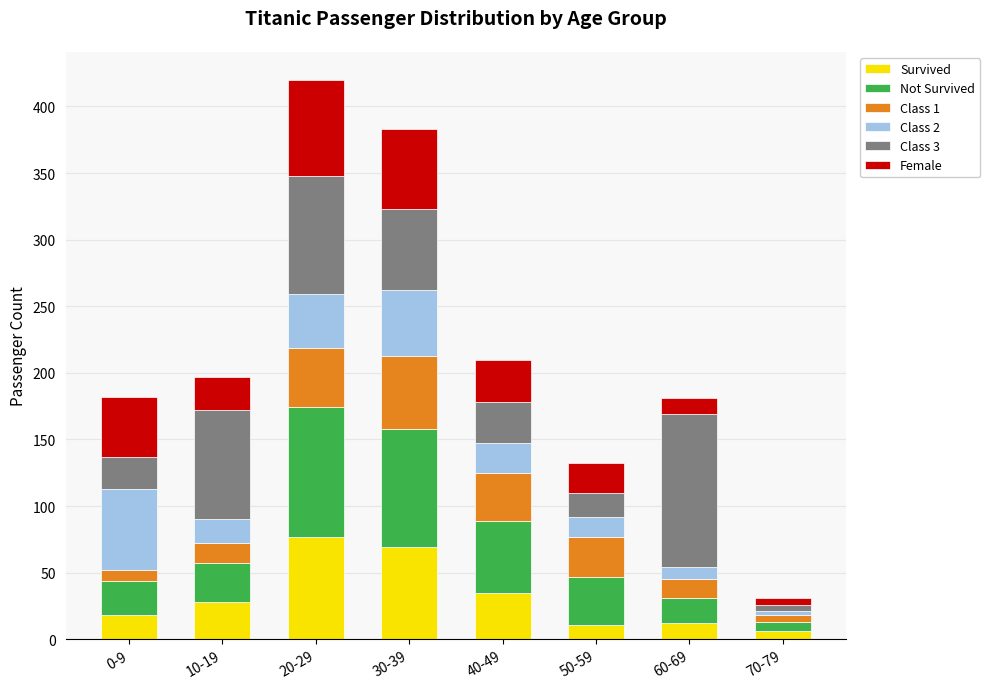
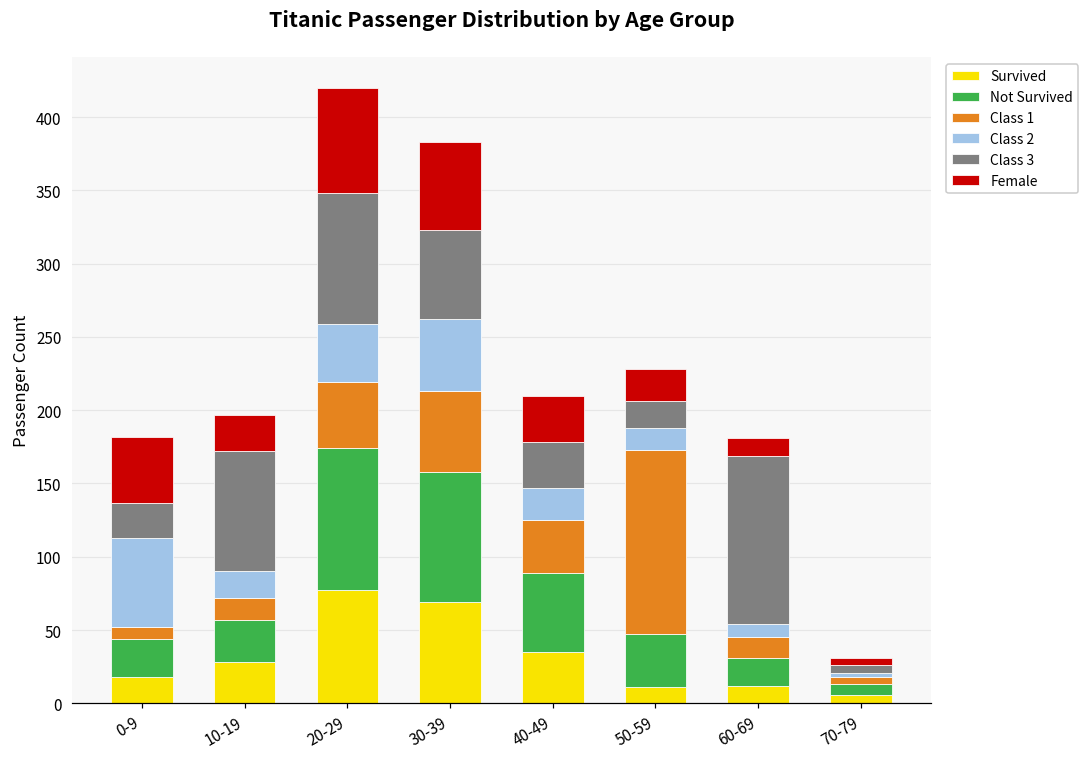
Class 1, 50-59: 30 -> 126
